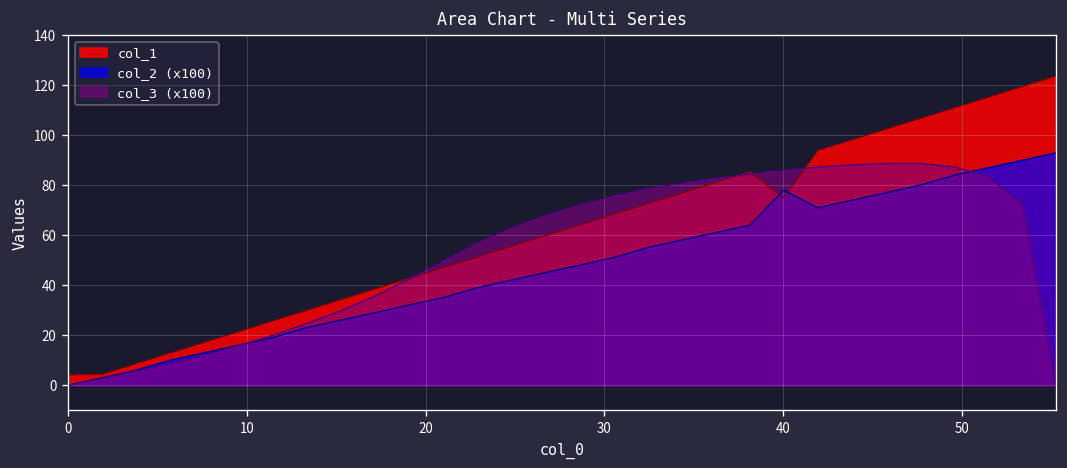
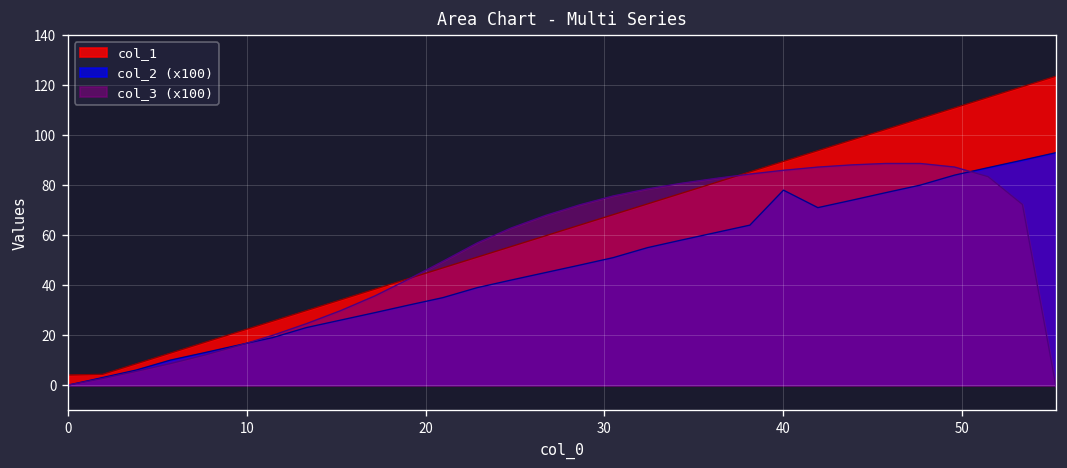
col_1, 40: 75 -> 90
